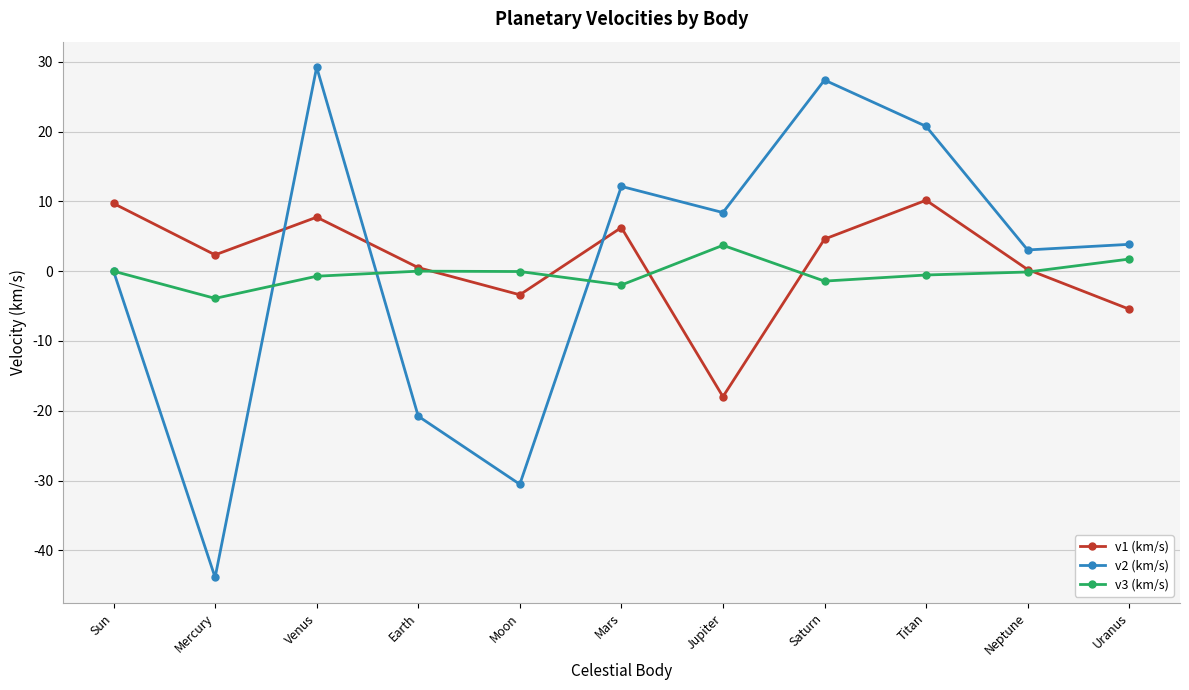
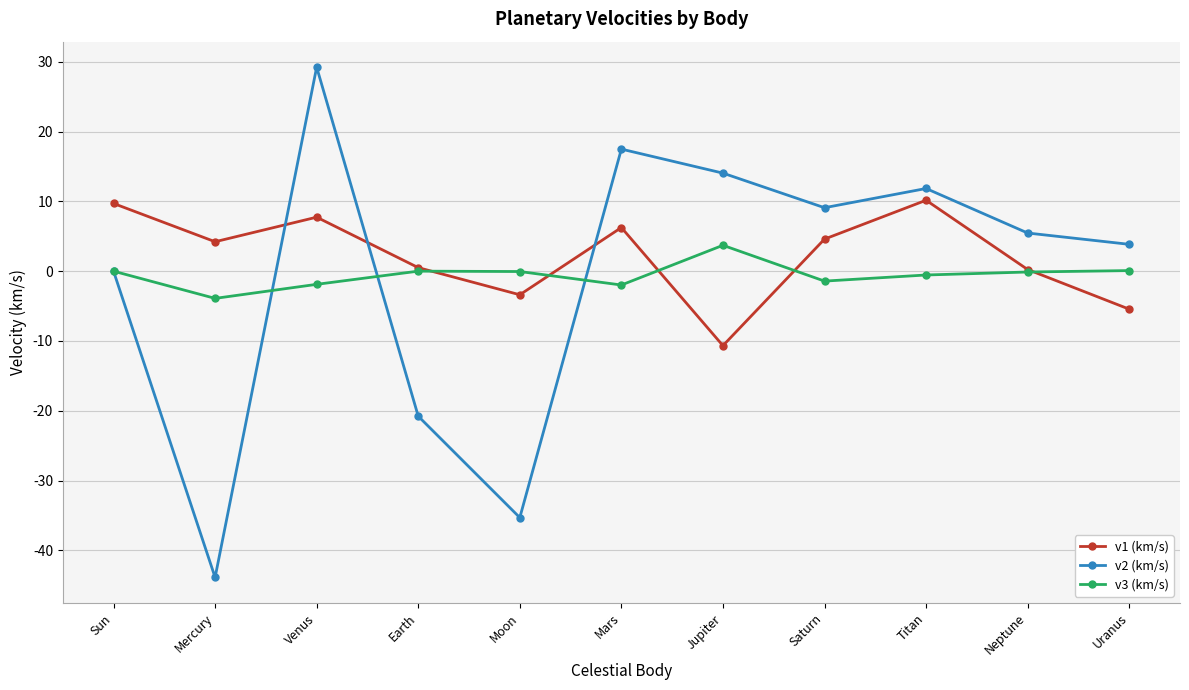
v1 (km/s), Mercury: 2 -> 4
v3 (km/s), Venus: -1 -> -2
v2 (km/s), Moon: -31 -> -35
v2 (km/s), Mars: 12 -> 17
v1 (km/s), Jupiter: -18 -> -11
v2 (km/s), Jupiter: 8 -> 14
v2 (km/s), Saturn: 27 -> 9
v2 (km/s), Titan: 21 -> 12
v2 (km/s), Neptune: 3 -> 5
v3 (km/s), Uranus: 2 -> 0
